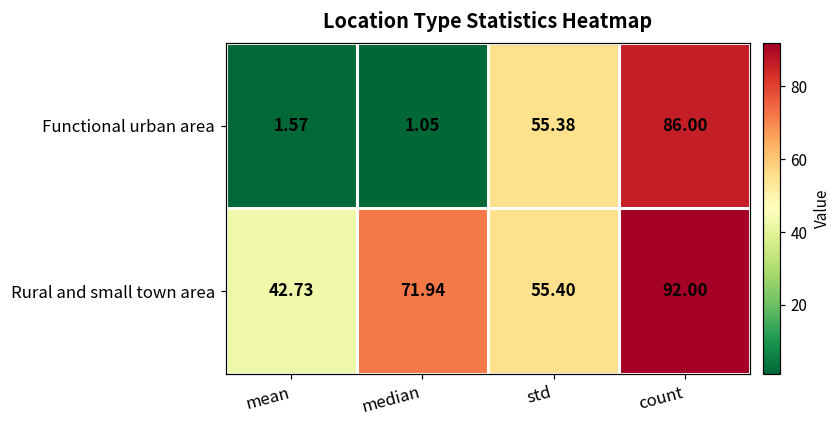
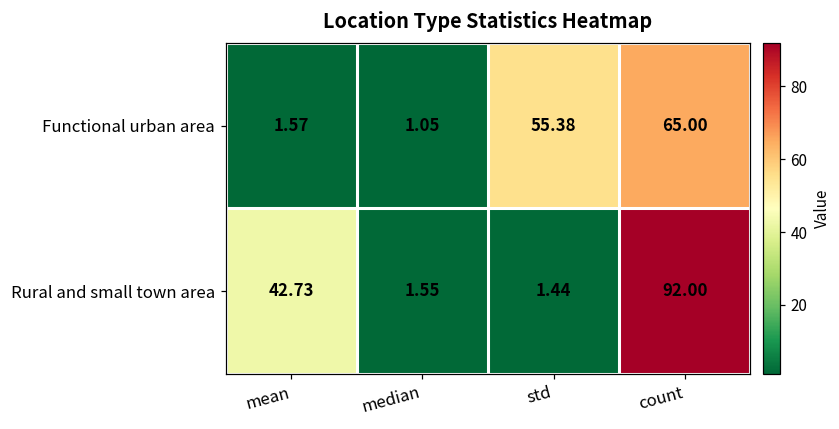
Functional urban area, count: 86.00 -> 65.00
Rural and small town area, median: 71.94 -> 1.55
Rural and small town area, std: 55.40 -> 1.44
